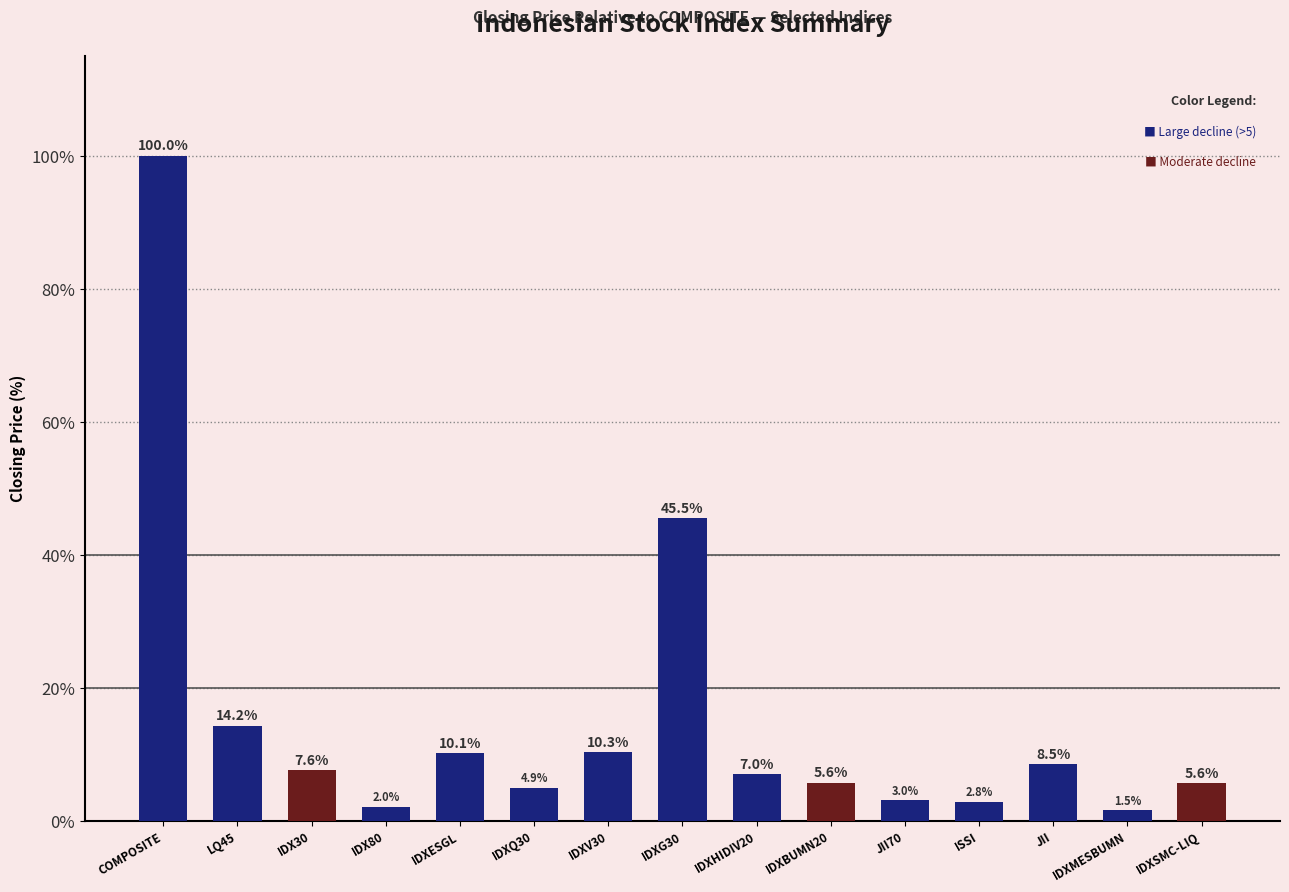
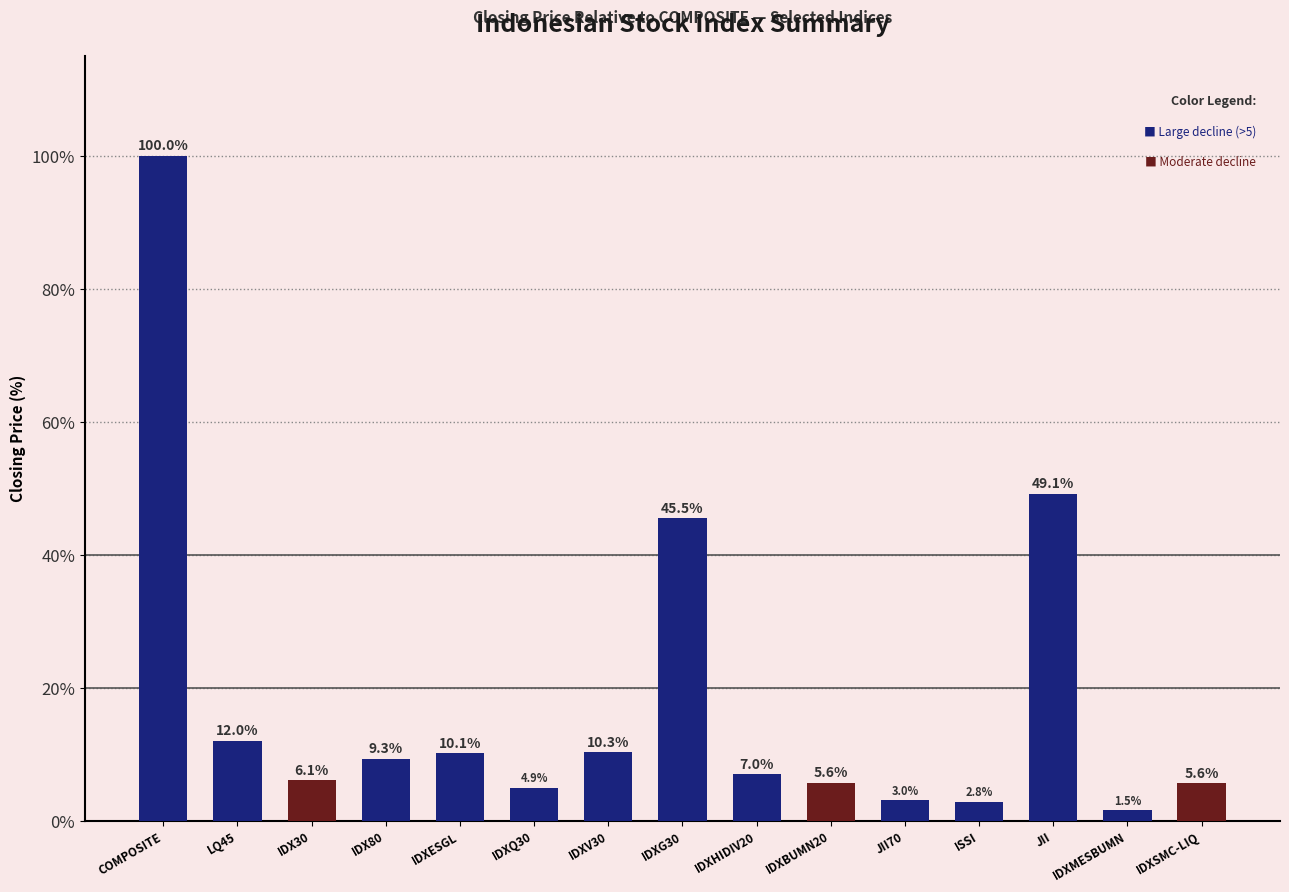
LQ45: 14.2% -> 12.0%
IDX30: 7.6% -> 6.1%
IDX80: 2.0% -> 9.3%
JII: 8.5% -> 49.1%
